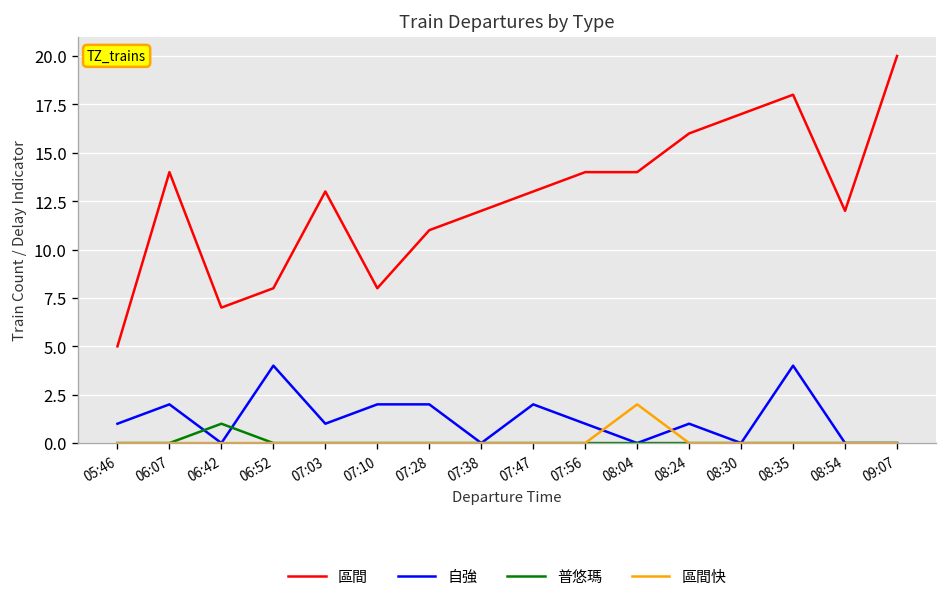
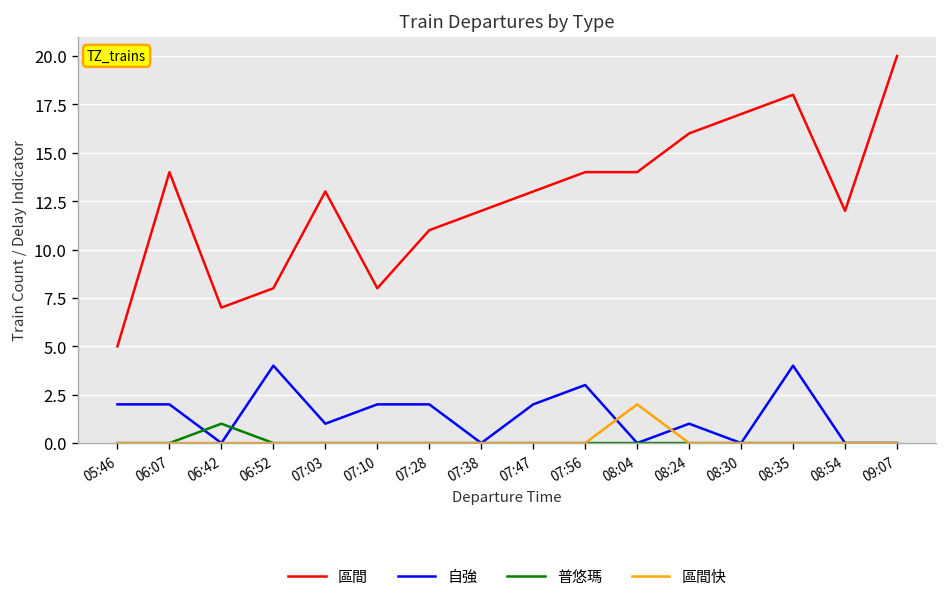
自強, 05:46: 1 -> 2
自強, 07:56: 1 -> 3
